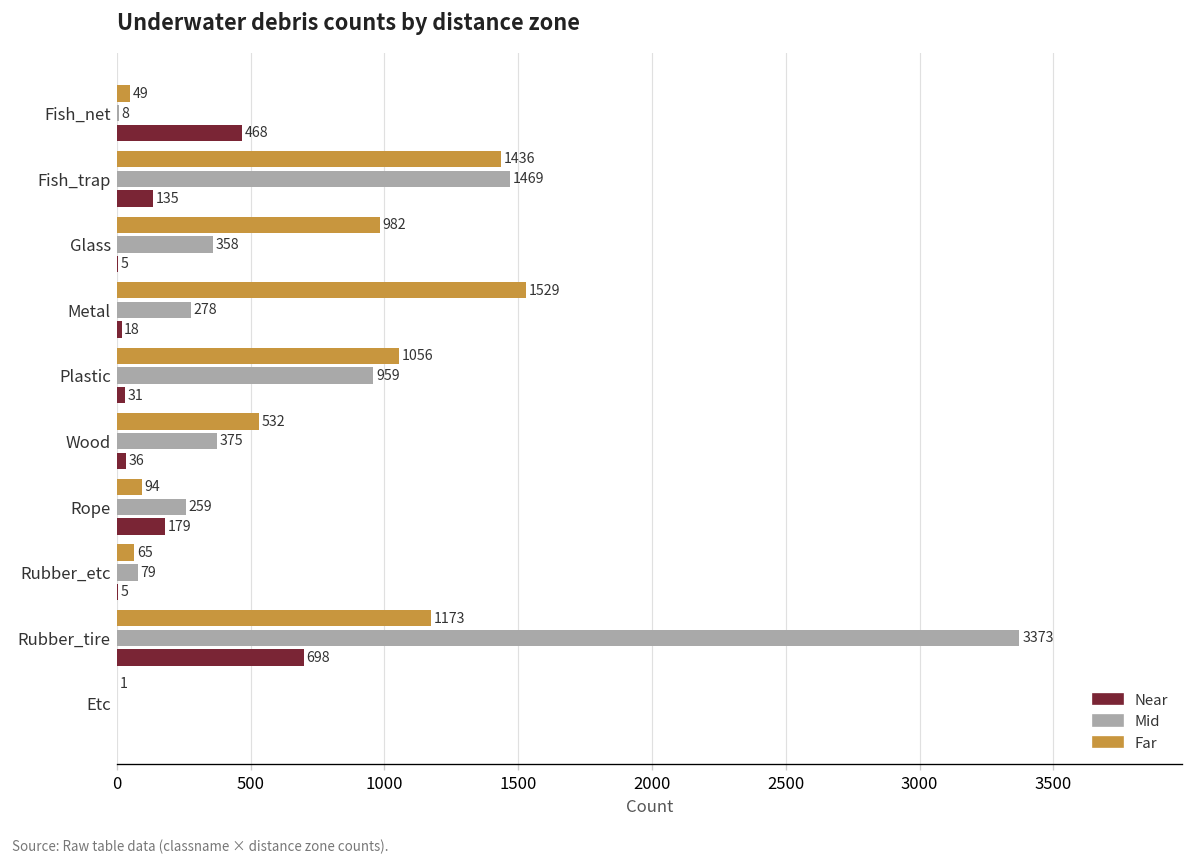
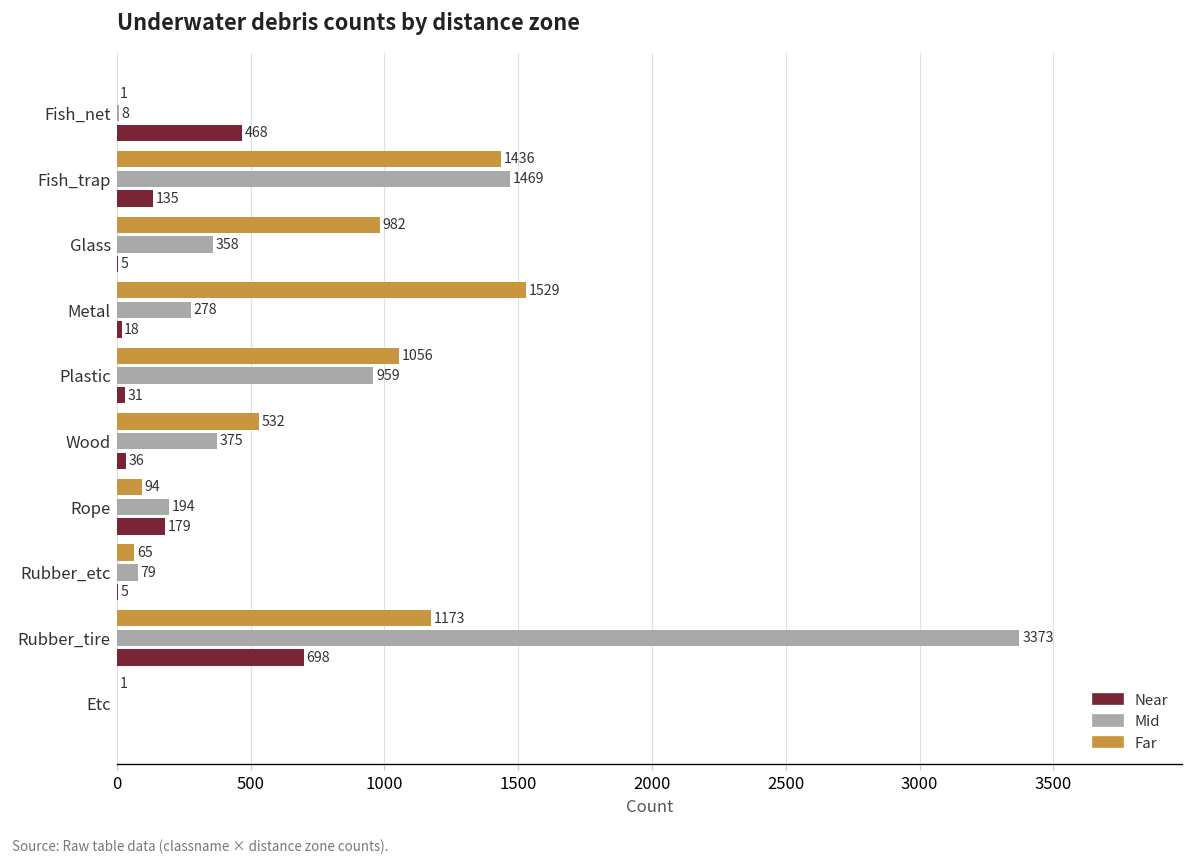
Far, Fish_net: 49 -> 1
Mid, Rope: 259 -> 194
